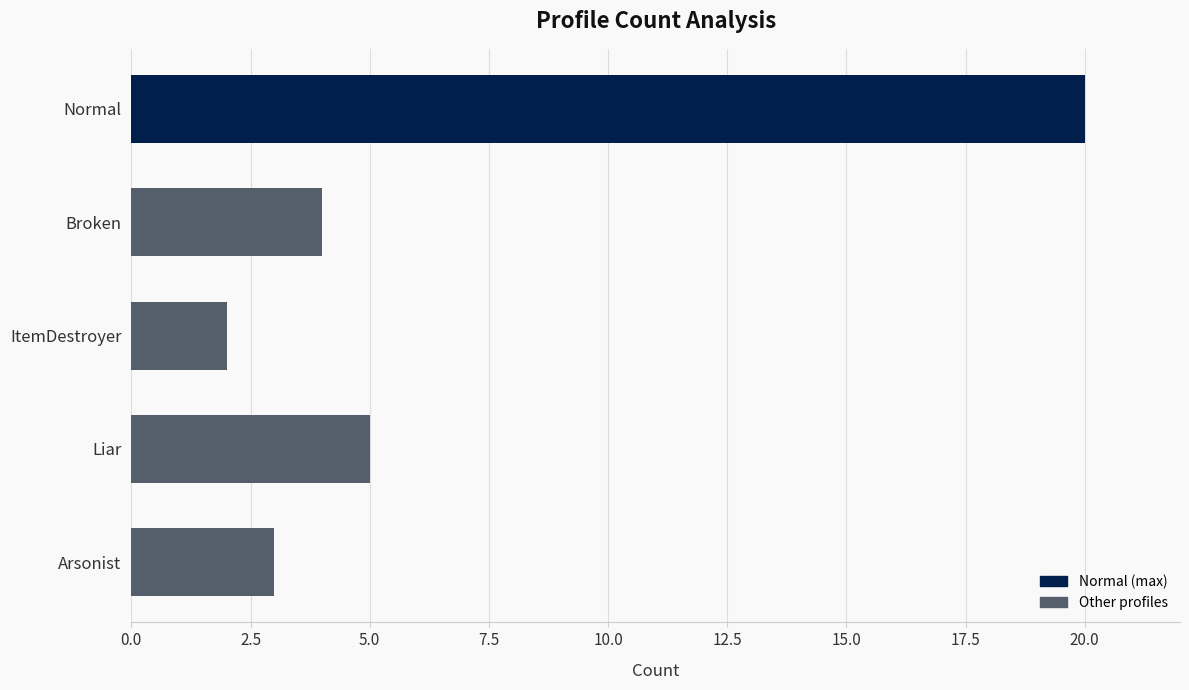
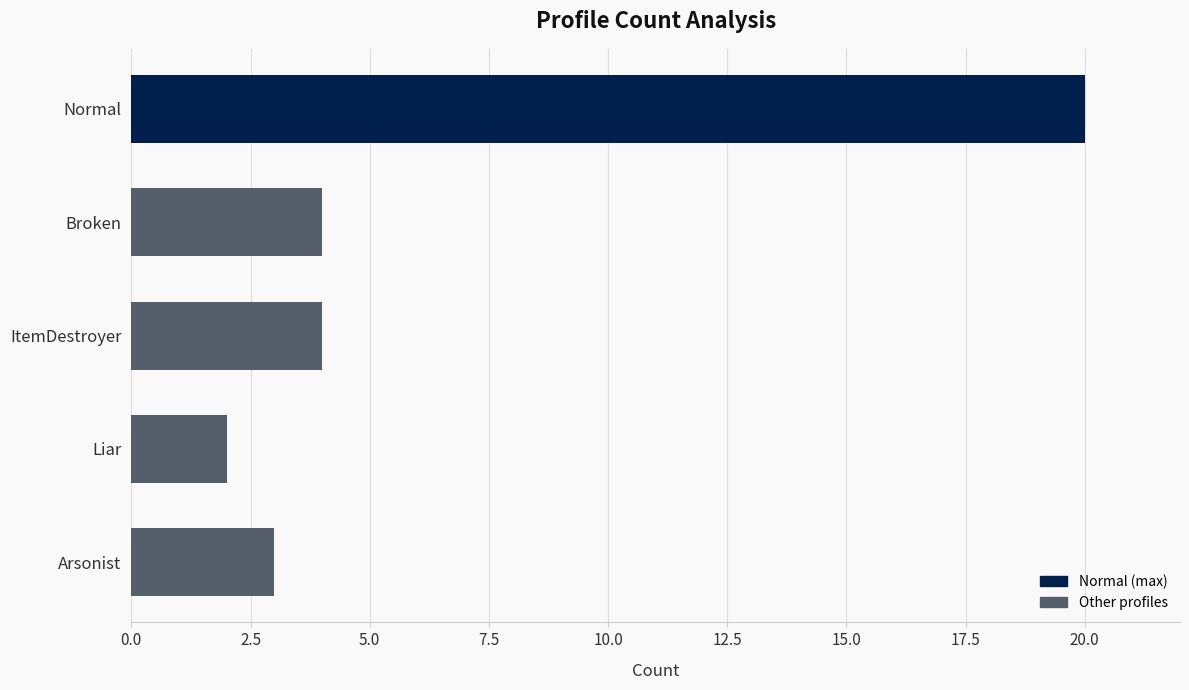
ItemDestroyer: 2 -> 4
Liar: 5 -> 2
